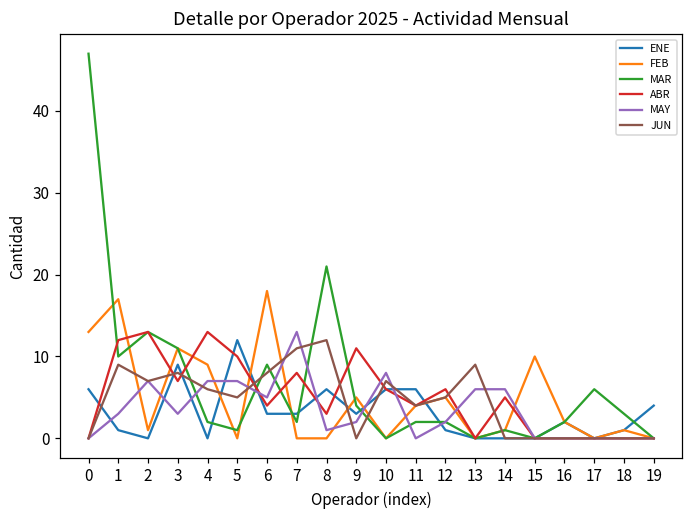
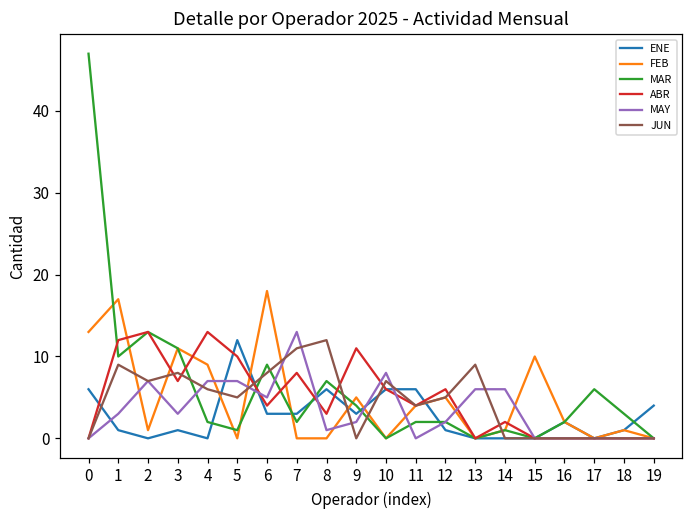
ENE, 3: 9 -> 1
MAR, 8: 21 -> 7
ABR, 14: 5 -> 2
